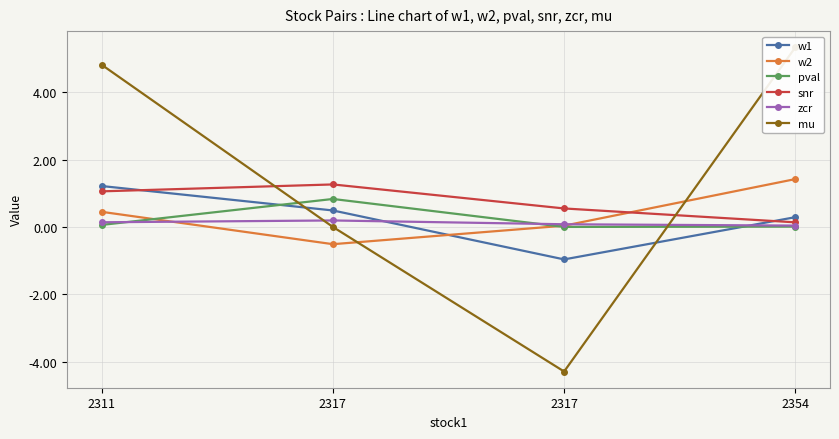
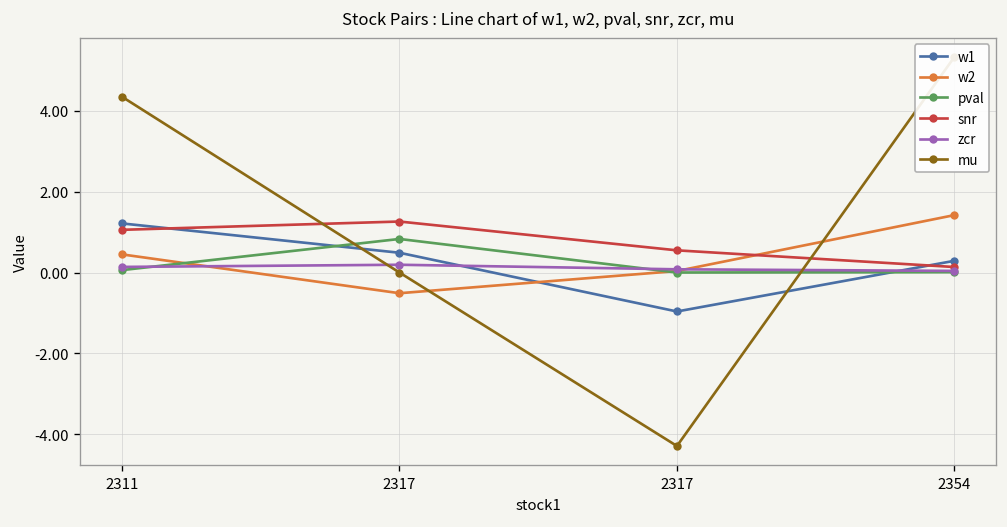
mu, 2311: 4.8 -> 4.3
